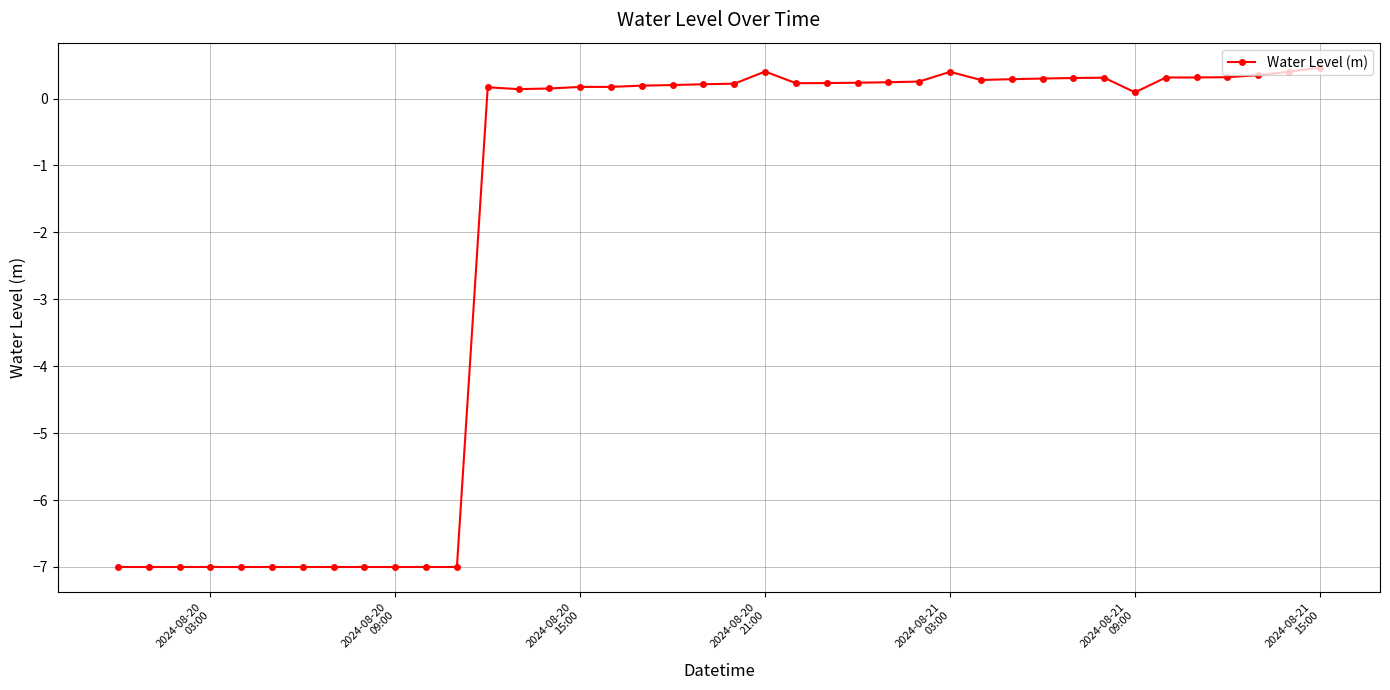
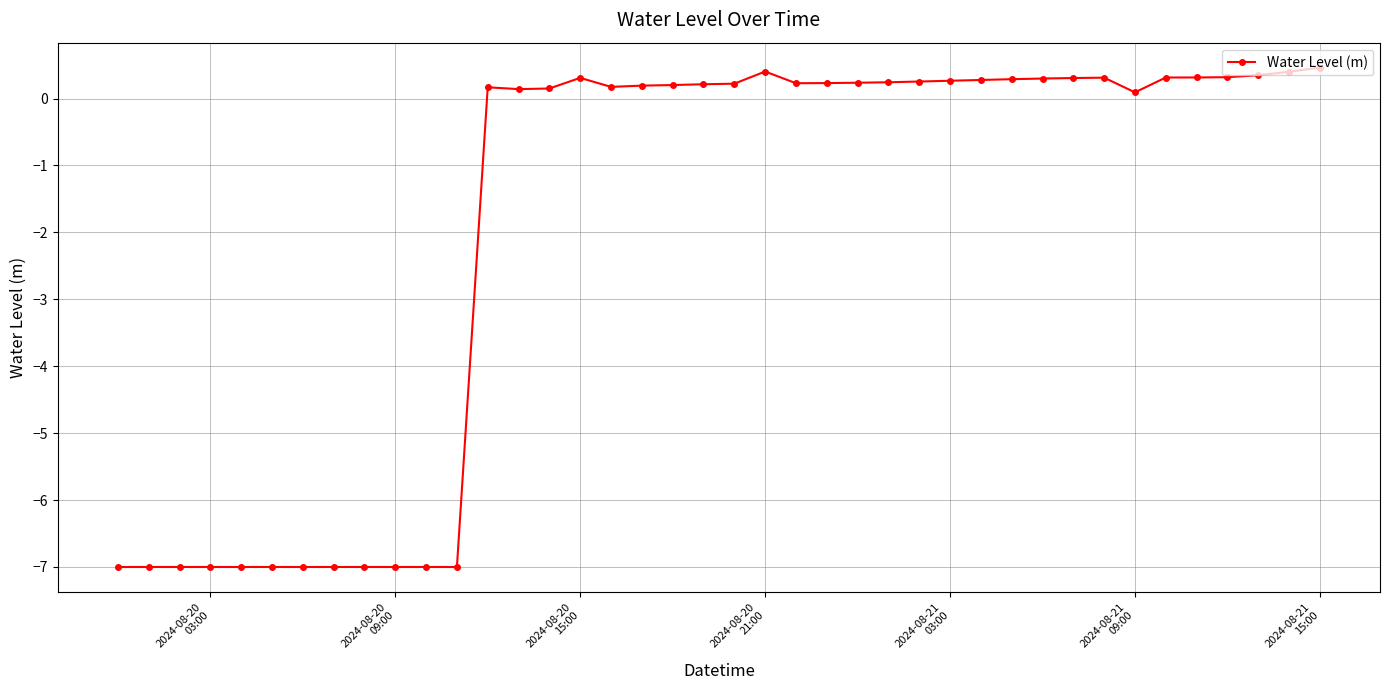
2024-08-20 15:00: 0.2 -> 0.3
2024-08-21 03:00: 0.4 -> 0.3
